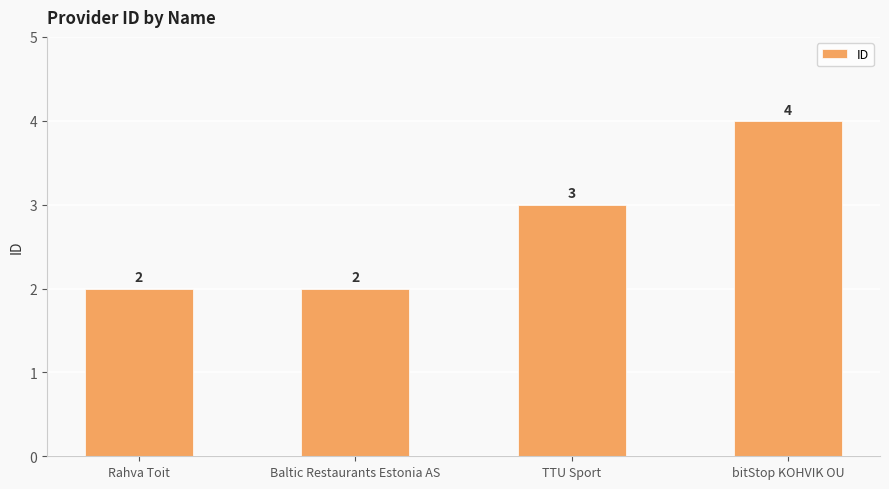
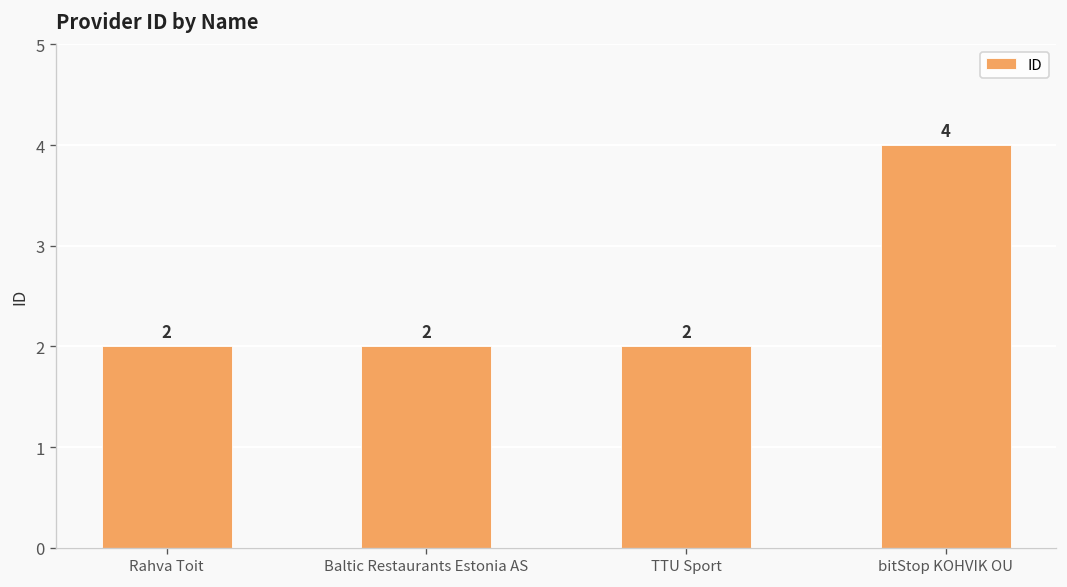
TTU Sport: 3 -> 2
